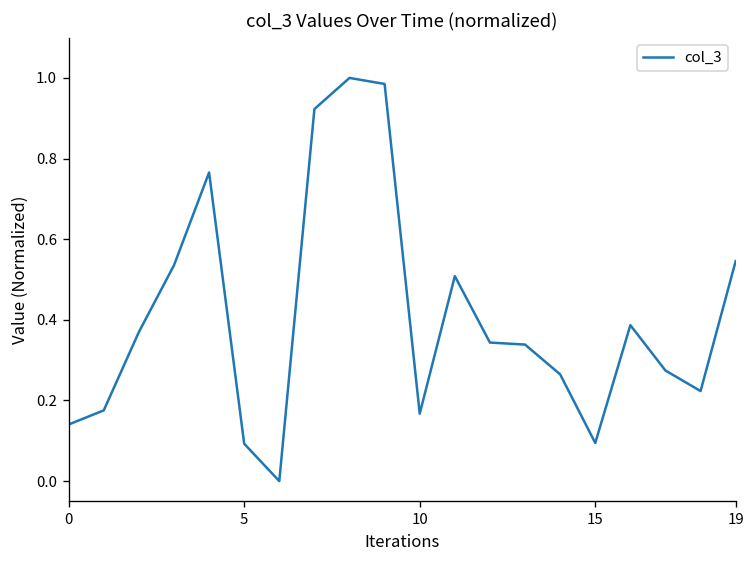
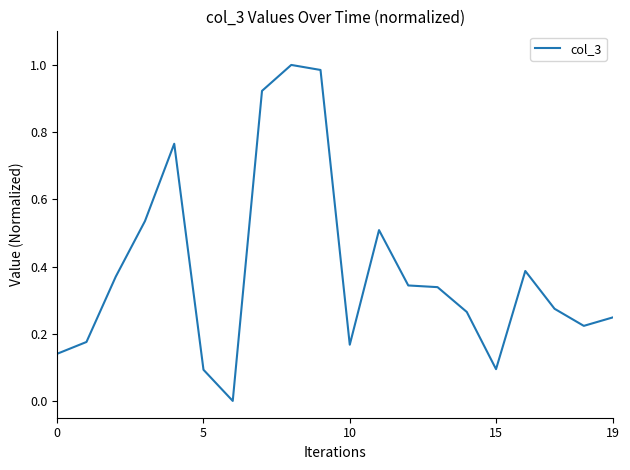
19: 0.55 -> 0.25
